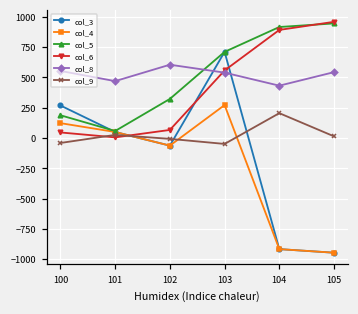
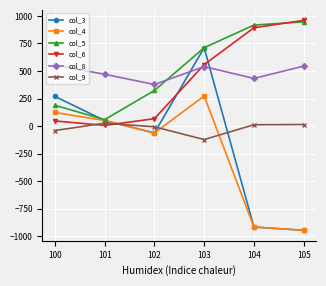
col_8, 102: 610 -> 380
col_9, 103: -50 -> -120
col_9, 104: 210 -> 10
